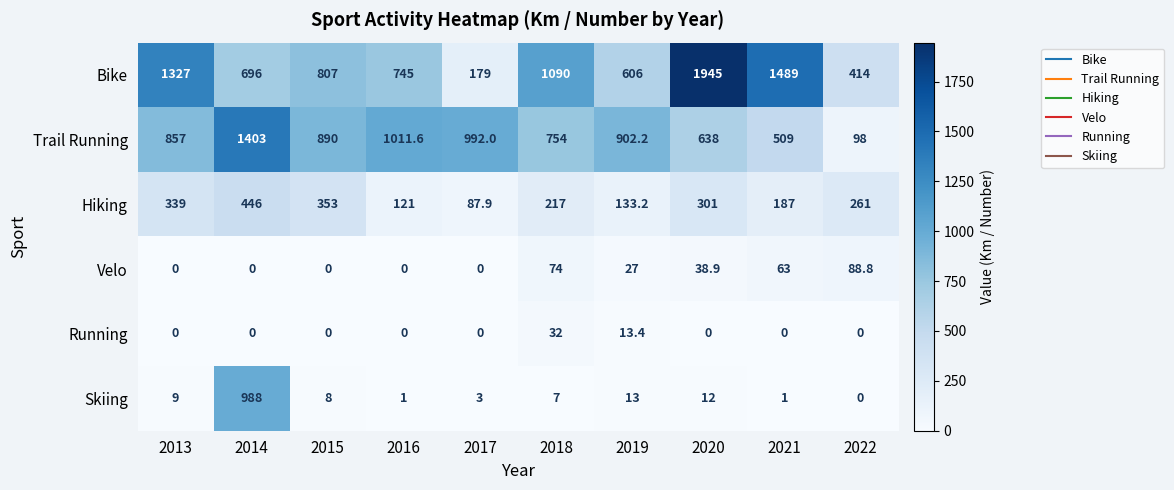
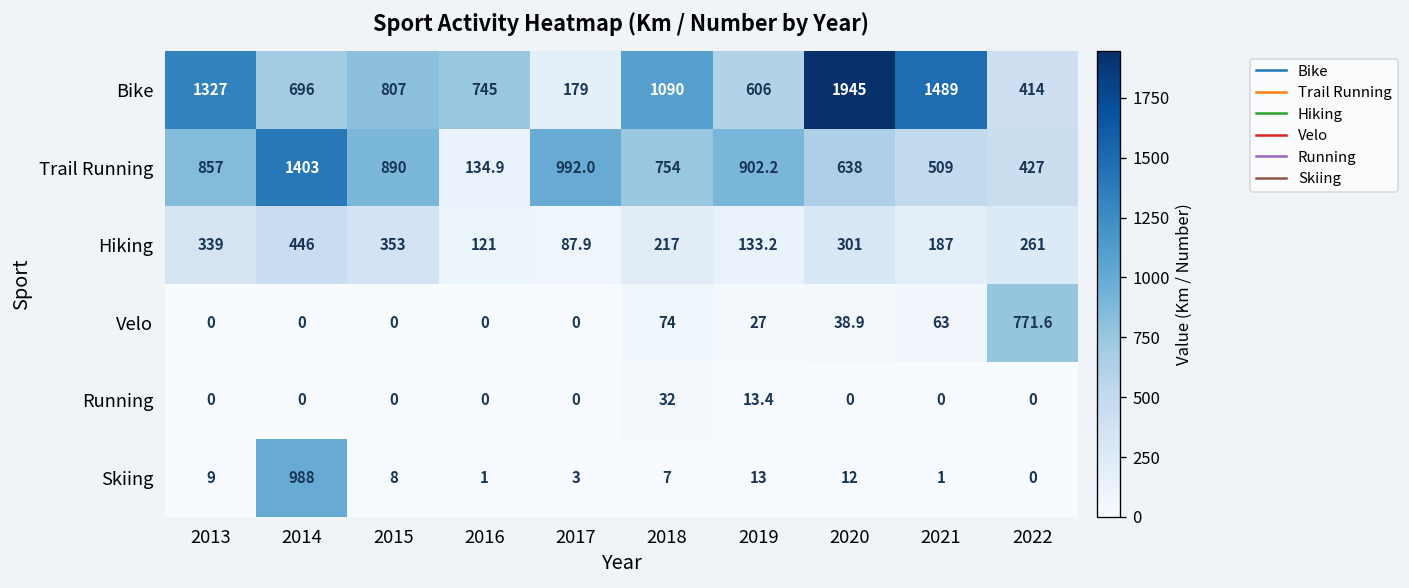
Trail Running, 2016: 1011.6 -> 134.9
Trail Running, 2022: 98 -> 427
Velo, 2022: 88.8 -> 771.6
